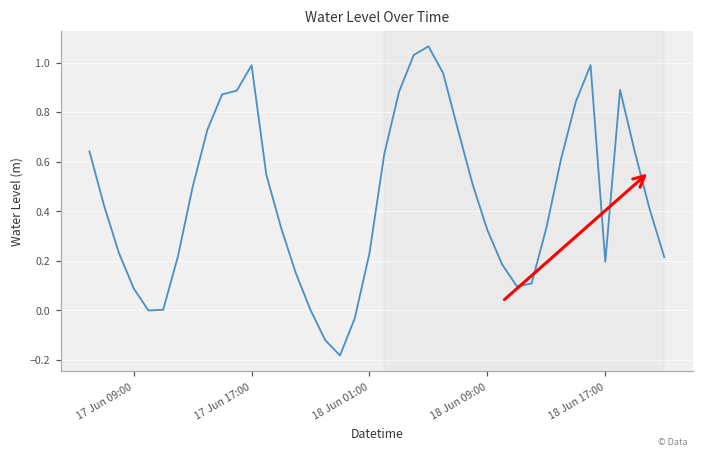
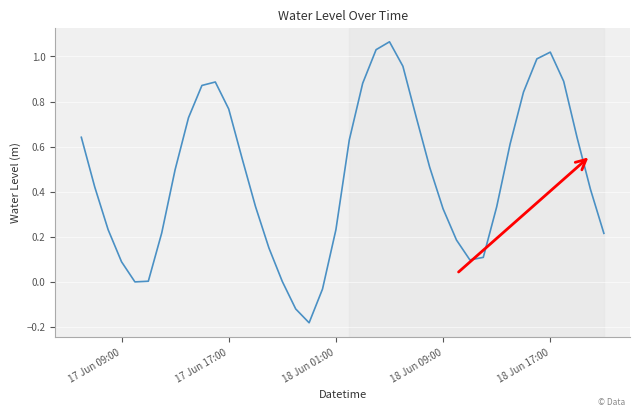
17 Jun 17:00: 0.99 -> 0.77
18 Jun 17:00: 0.20 -> 1.02
